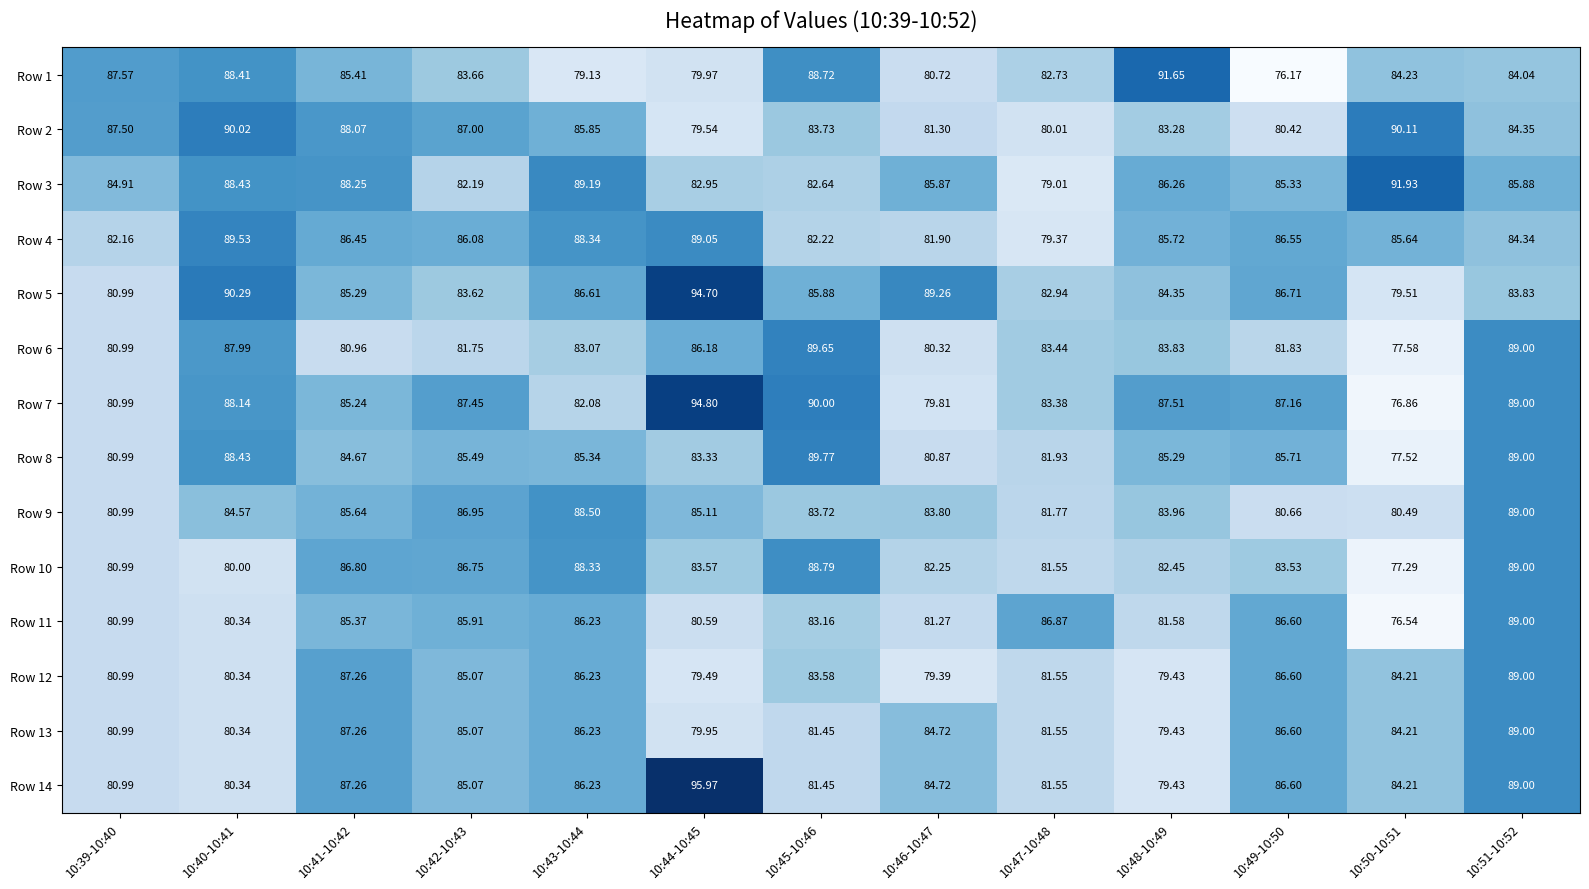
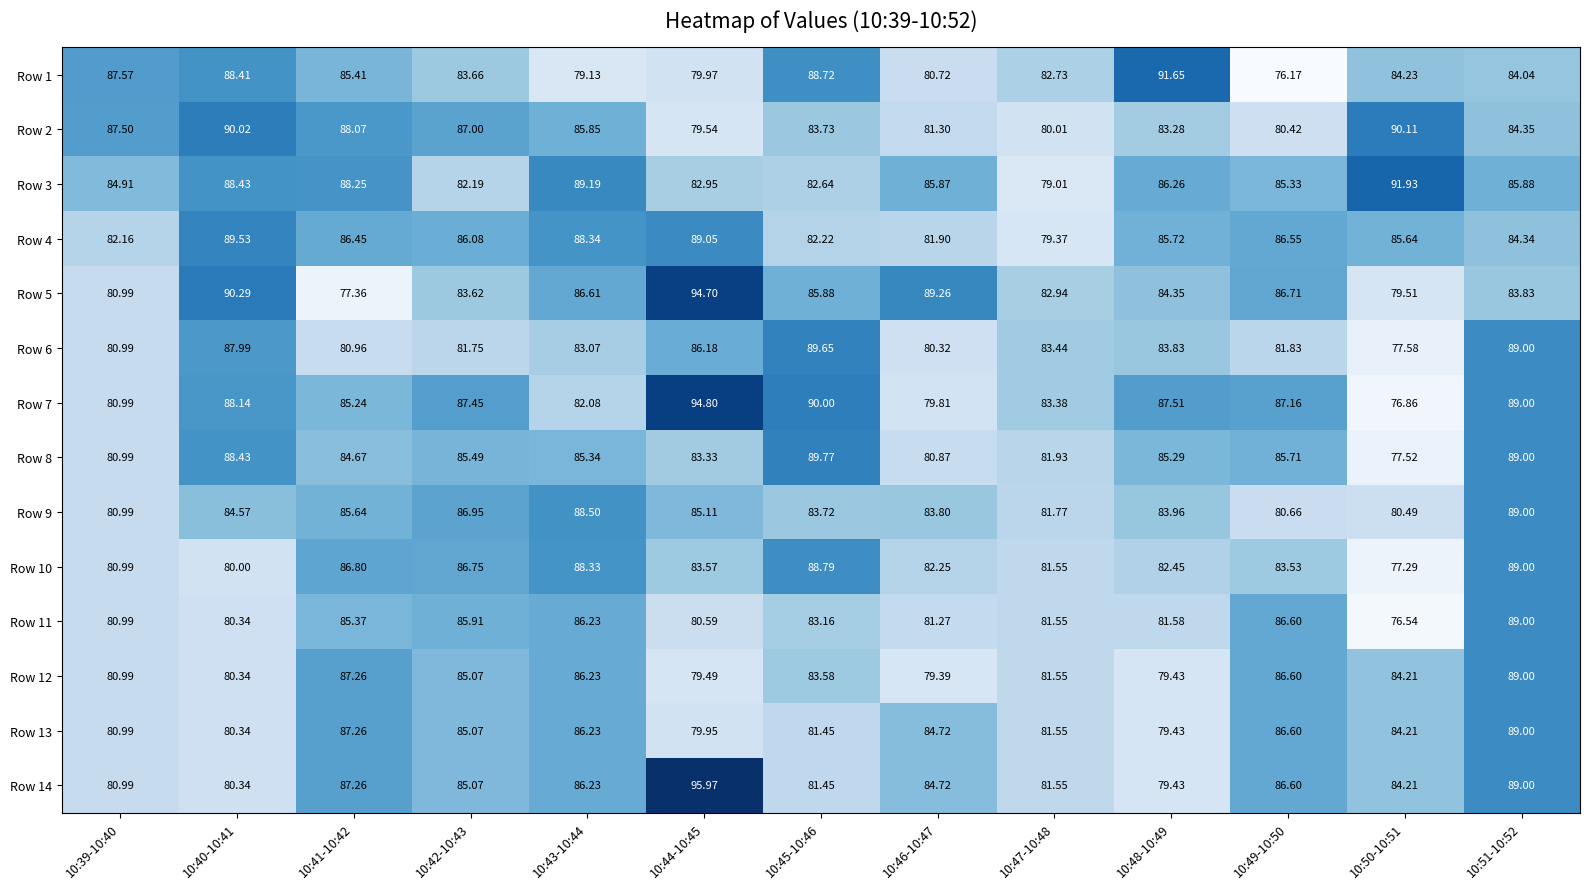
Row 5, 10:41-10:42: 85.29 -> 77.36
Row 11, 10:47-10:48: 86.87 -> 81.55
